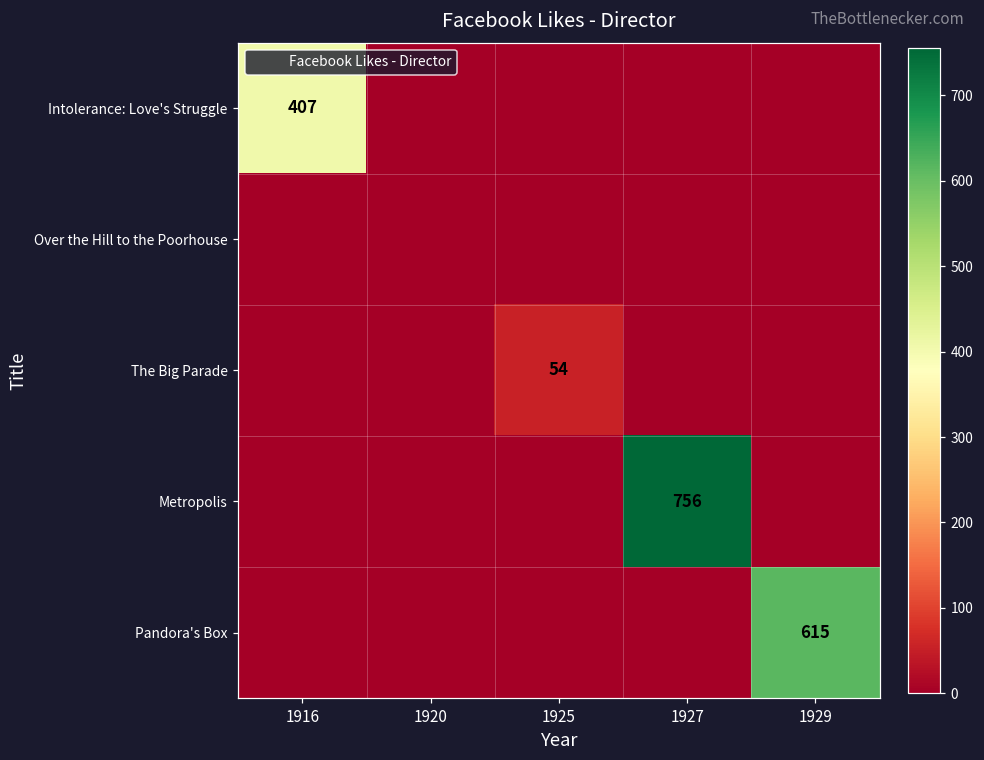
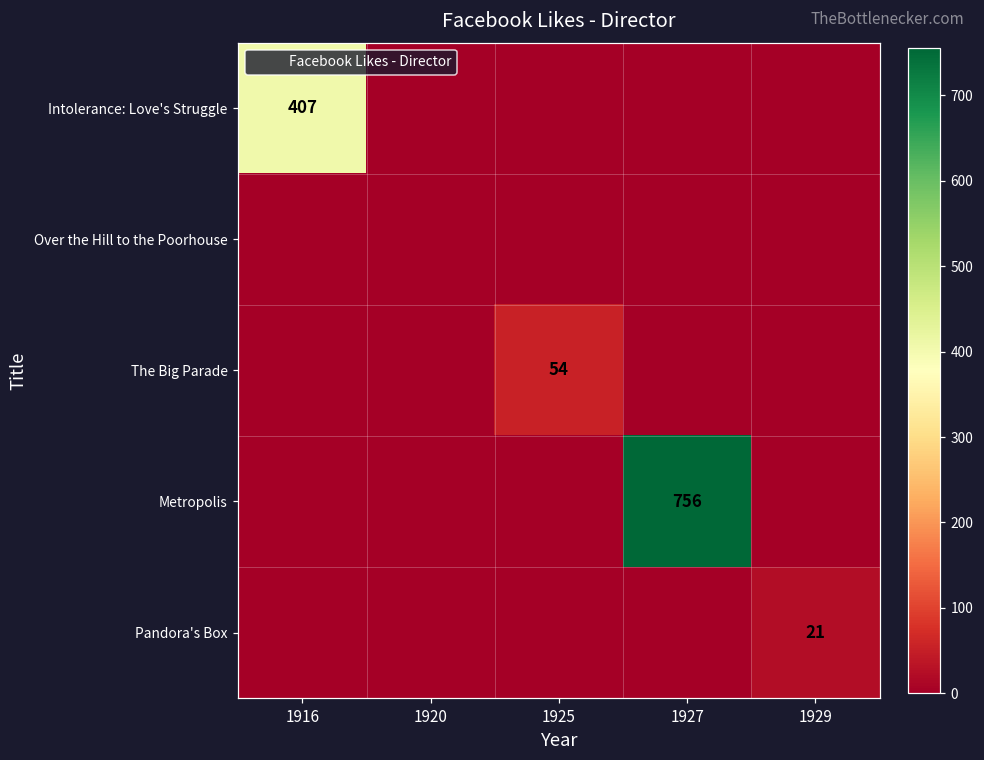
Pandora's Box, 1929: 615 -> 21
